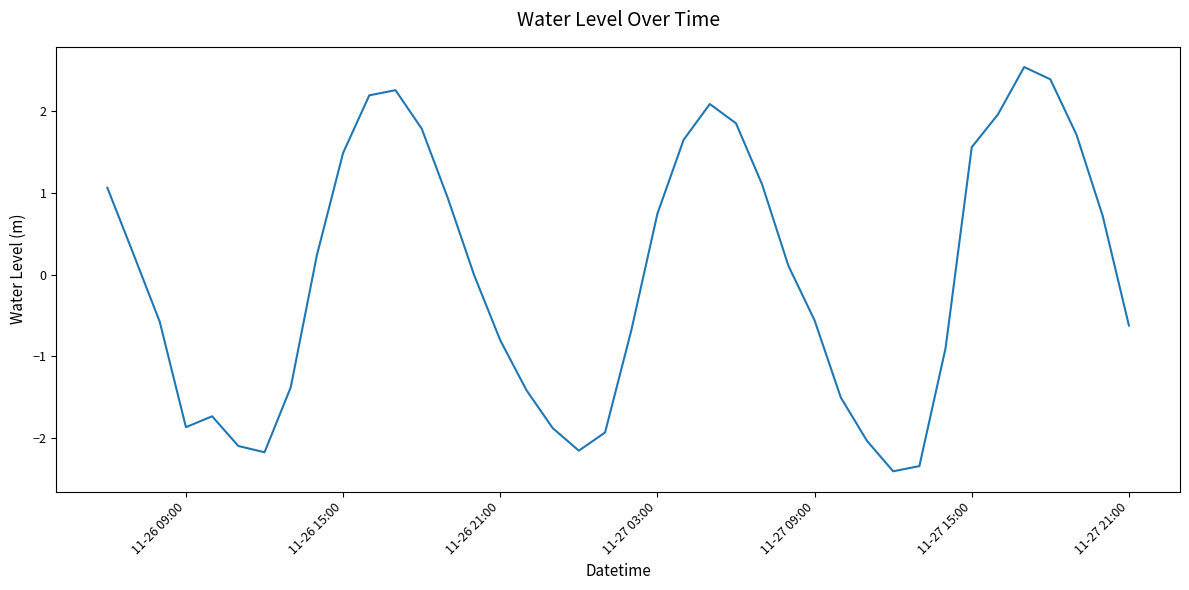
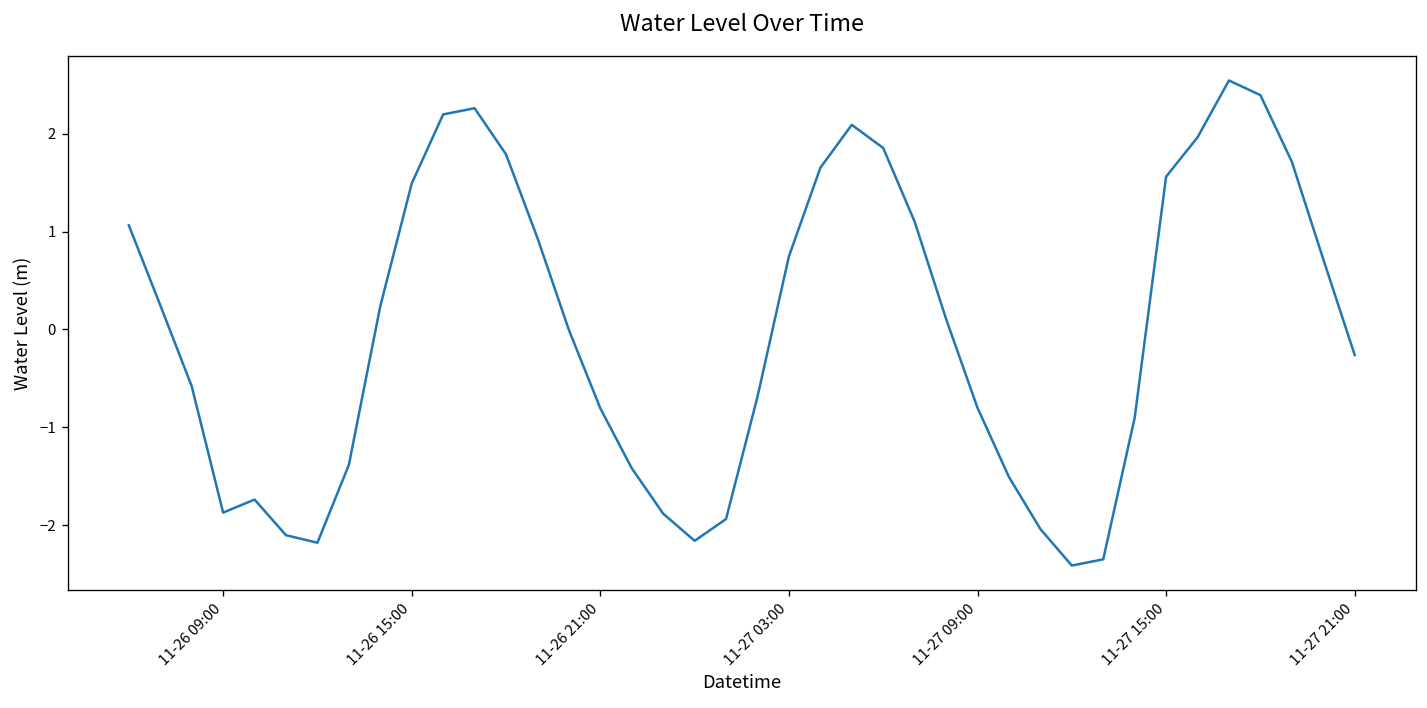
11-27 09:00: -0.6 -> -0.8
11-27 21:00: -0.6 -> -0.3
